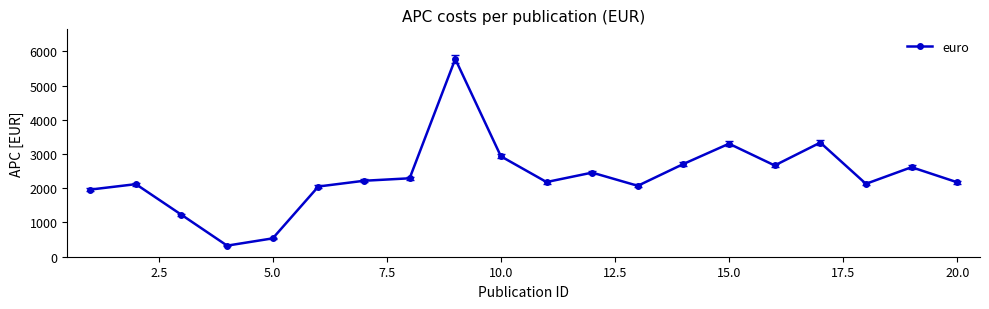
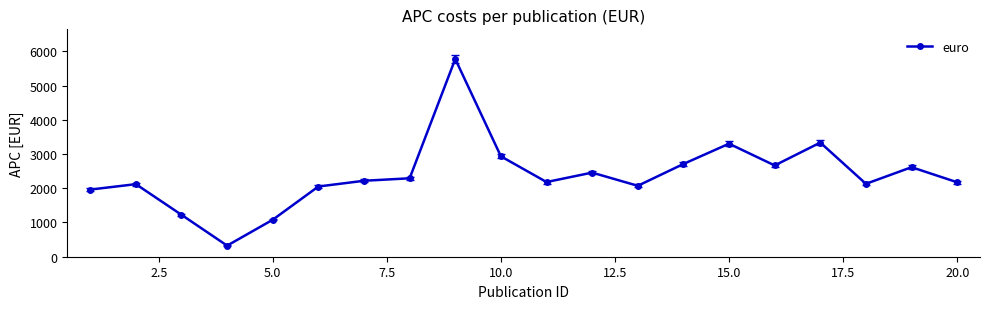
euro, 5.0: 500 -> 1100
